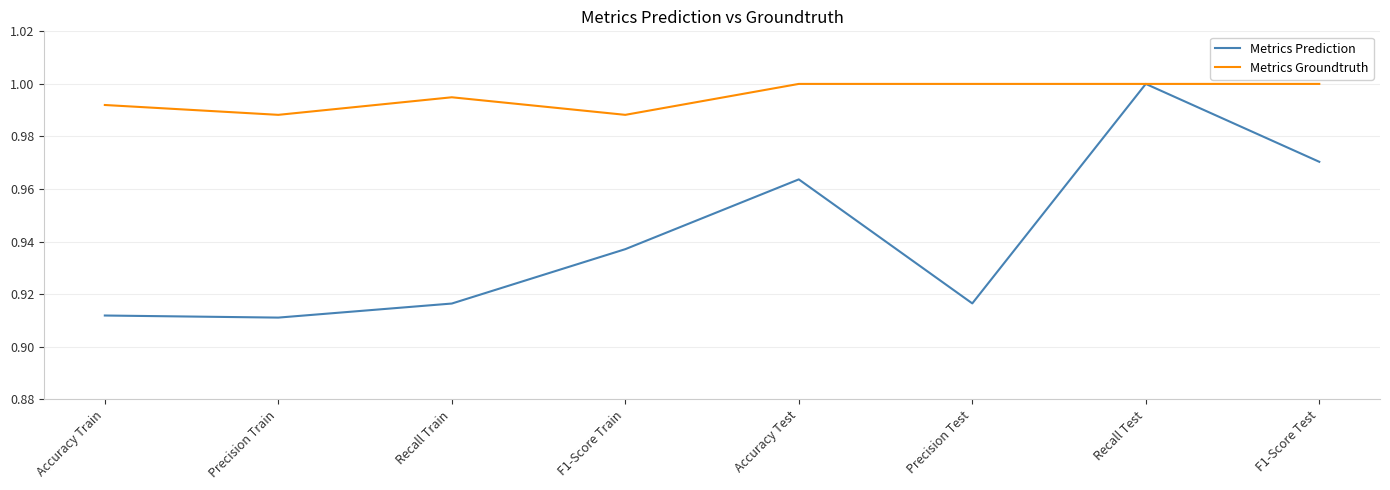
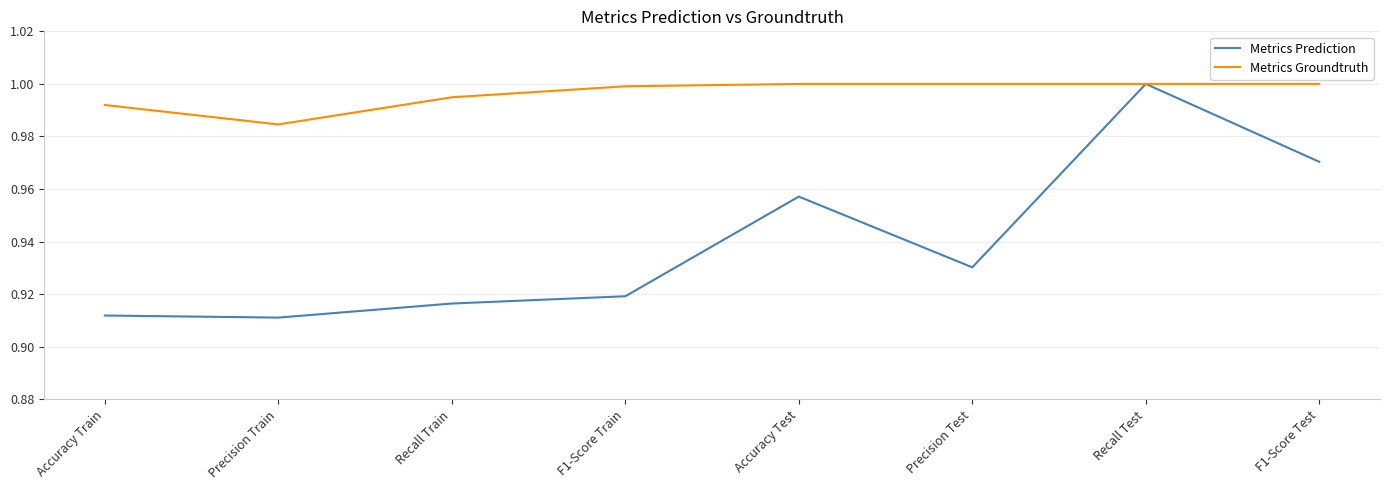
Metrics Groundtruth, Precision Train: 0.988 -> 0.985
Metrics Prediction, F1-Score Train: 0.937 -> 0.919
Metrics Groundtruth, F1-Score Train: 0.988 -> 0.999
Metrics Prediction, Accuracy Test: 0.964 -> 0.957
Metrics Prediction, Precision Test: 0.917 -> 0.930
